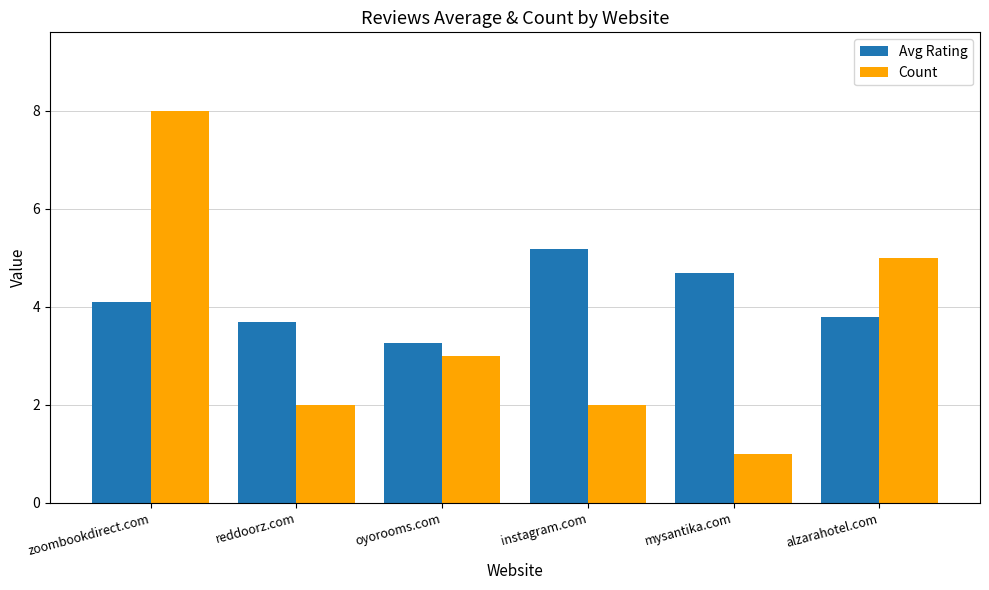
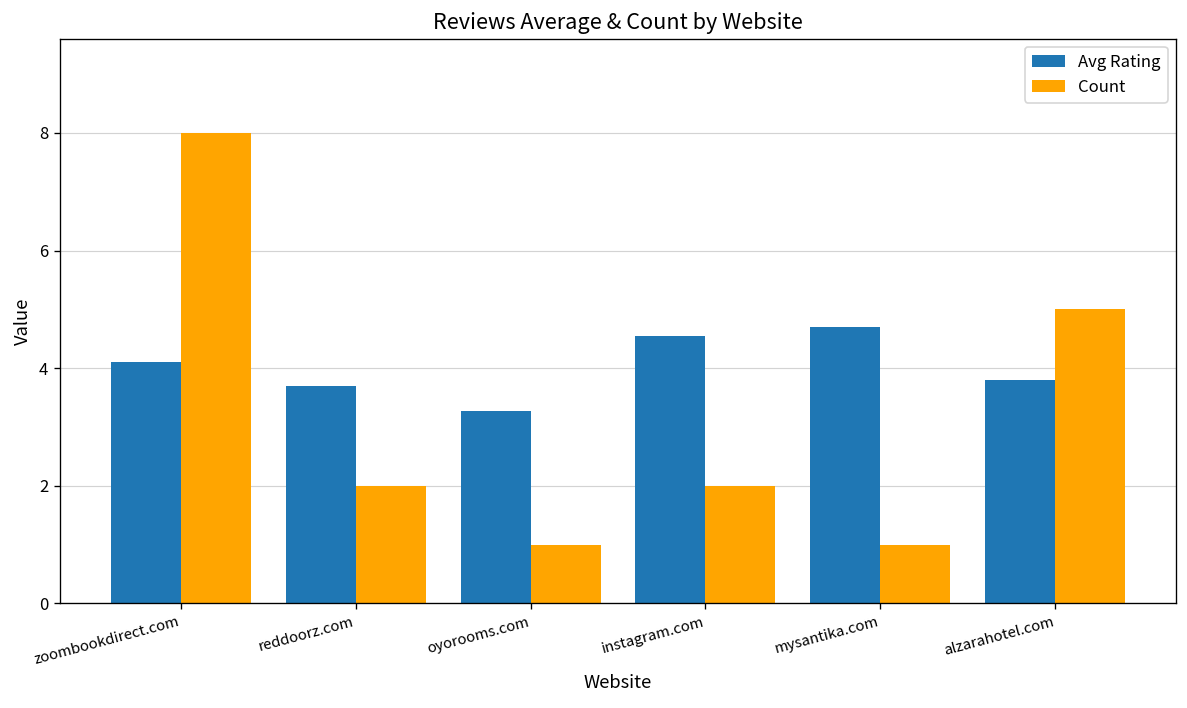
Count, oyorooms.com: 3 -> 1
Avg Rating, instagram.com: 5.2 -> 4.6
